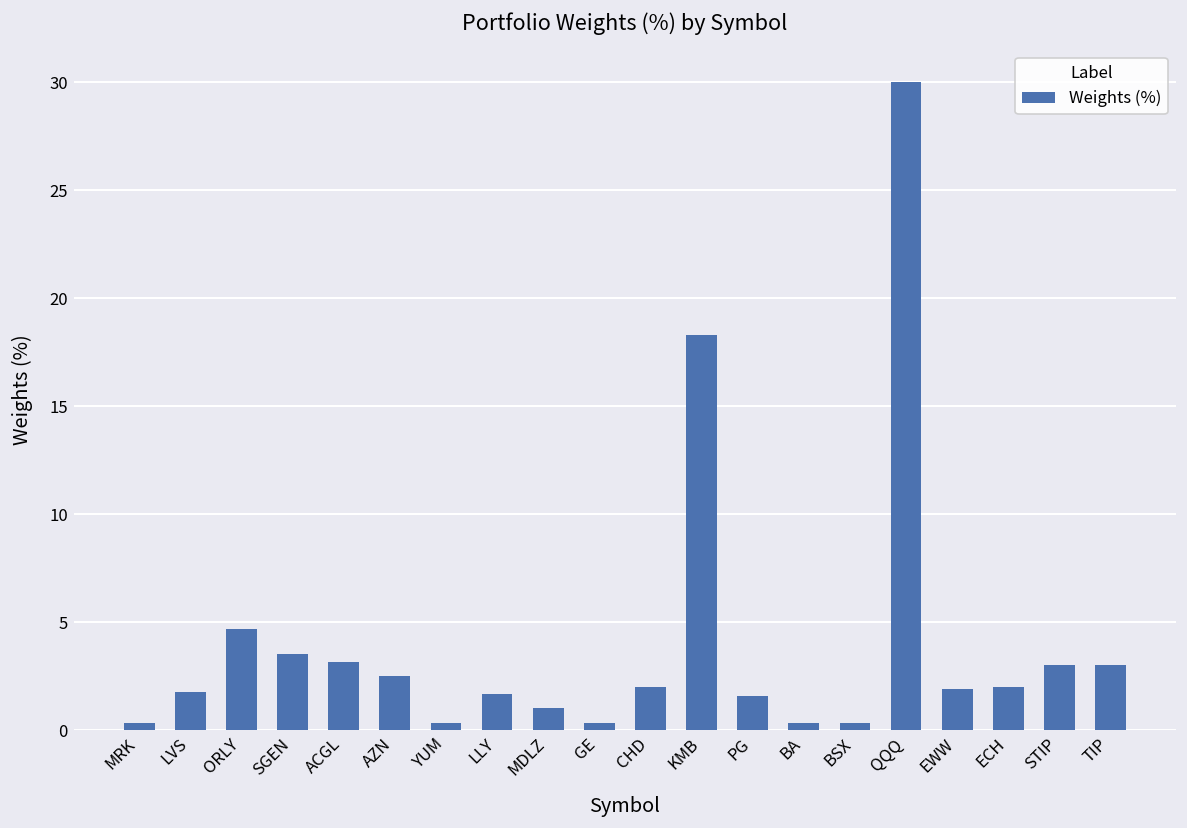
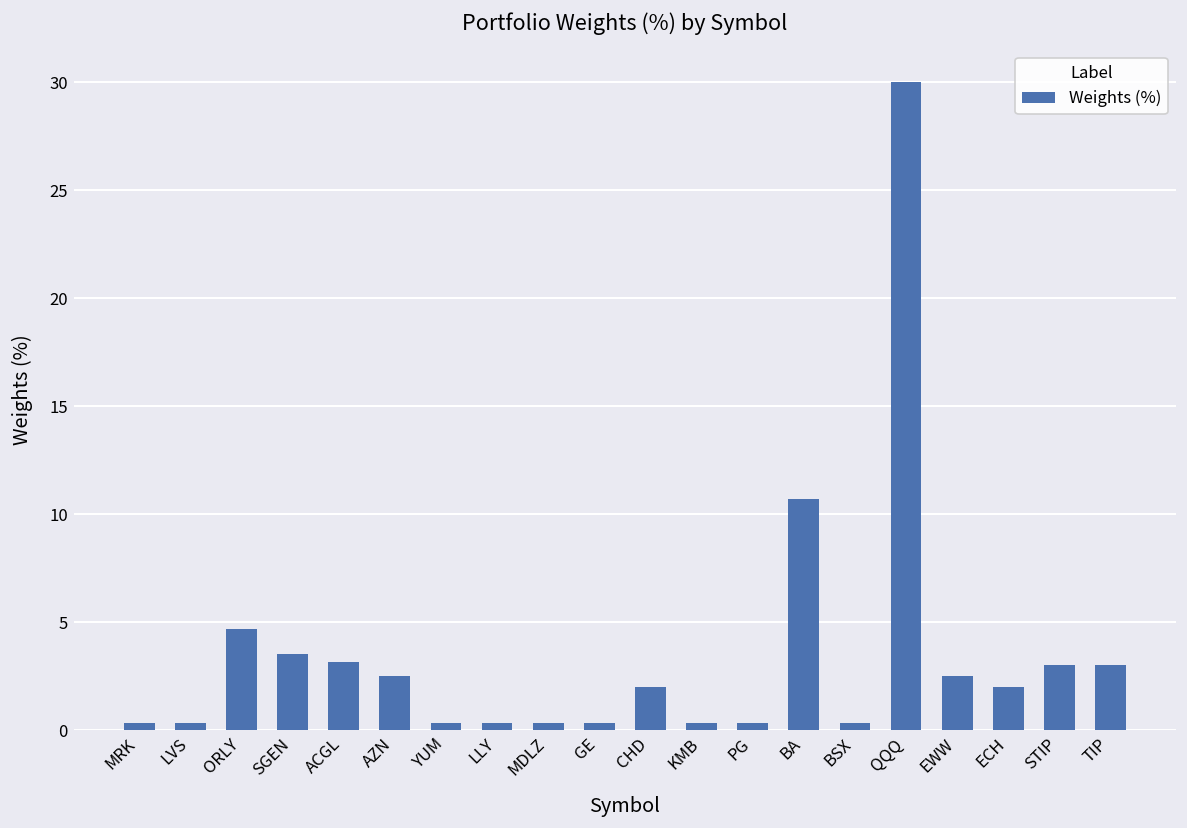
LVS: 1.8 -> 0.3
LLY: 1.7 -> 0.3
MDLZ: 1.0 -> 0.3
KMB: 18.3 -> 0.3
PG: 1.6 -> 0.3
BA: 0.3 -> 10.7
EWW: 1.9 -> 2.5
